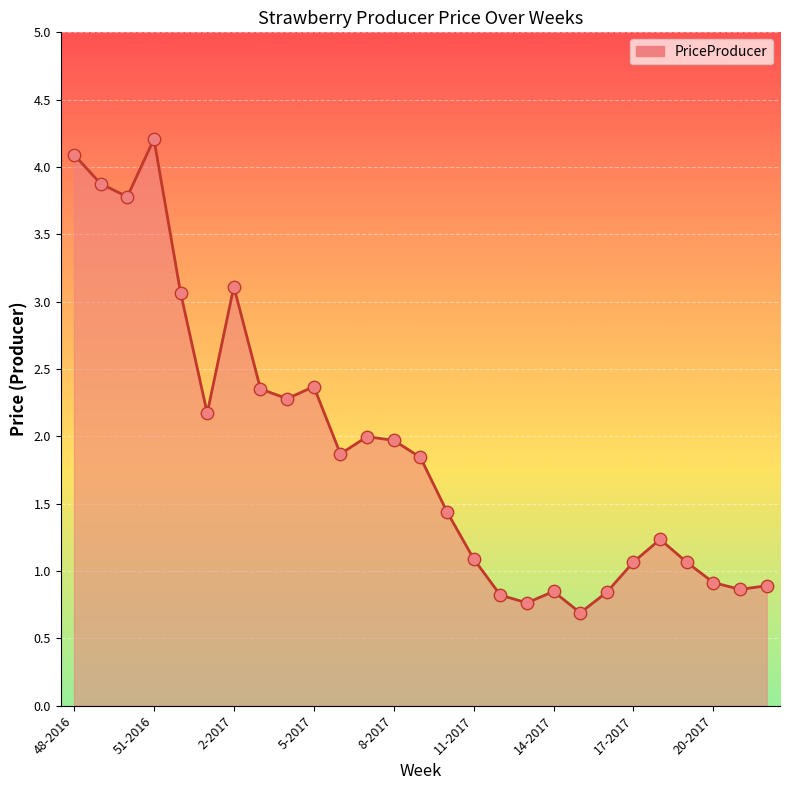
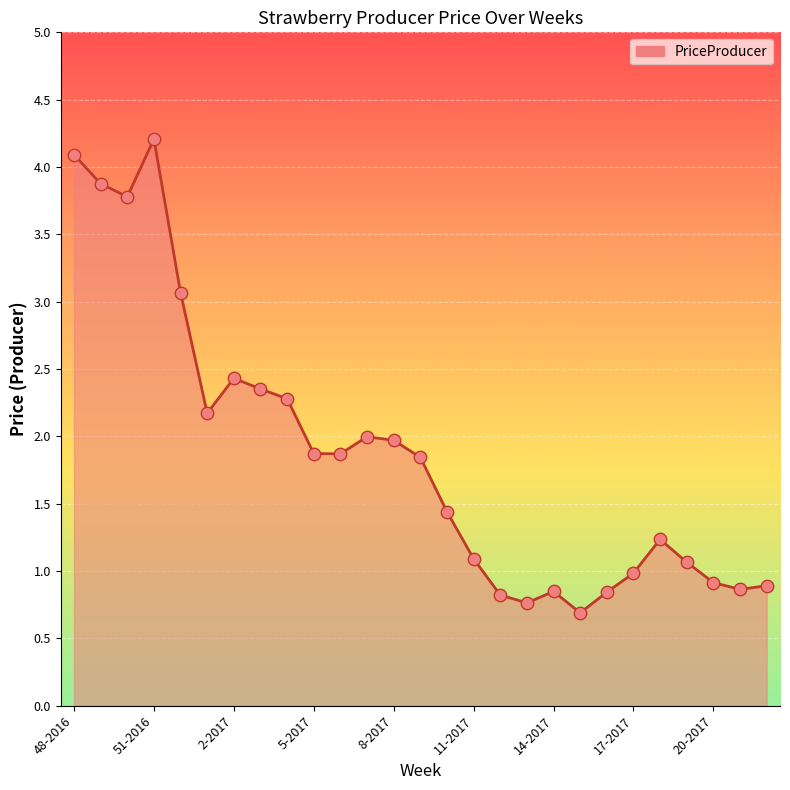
2-2017: 3.11 -> 2.43
5-2017: 2.37 -> 1.87
17-2017: 1.07 -> 0.98
